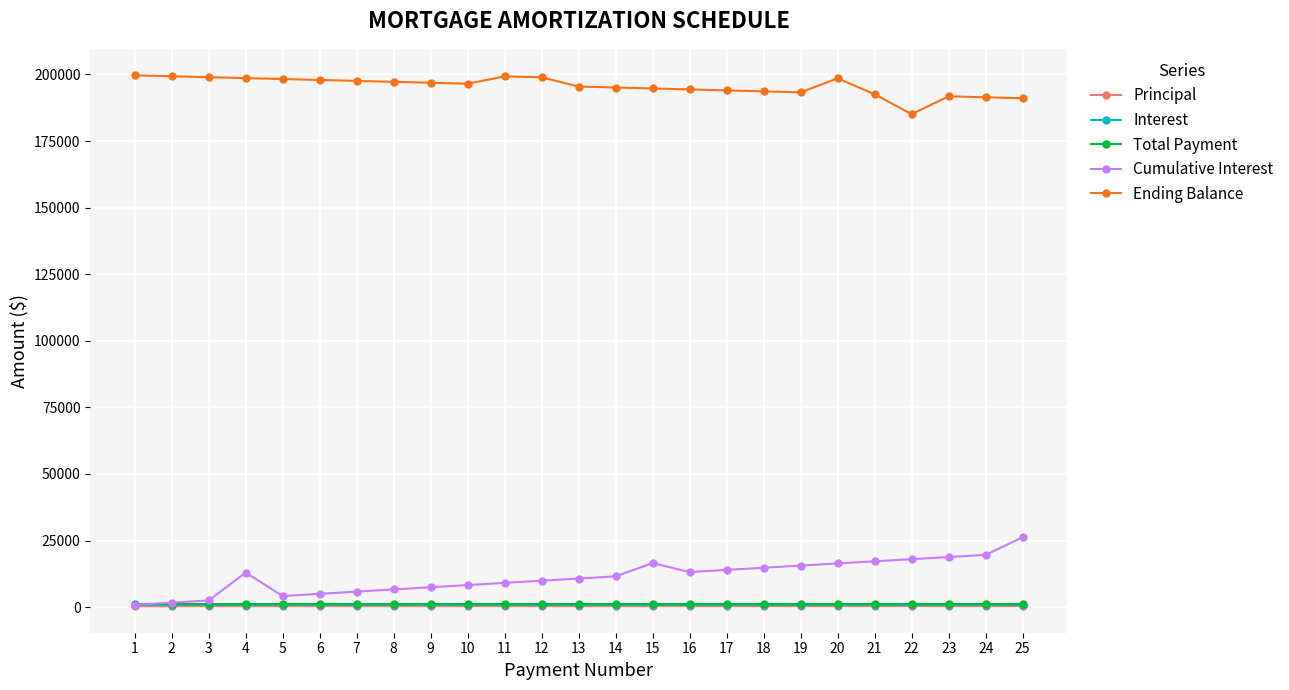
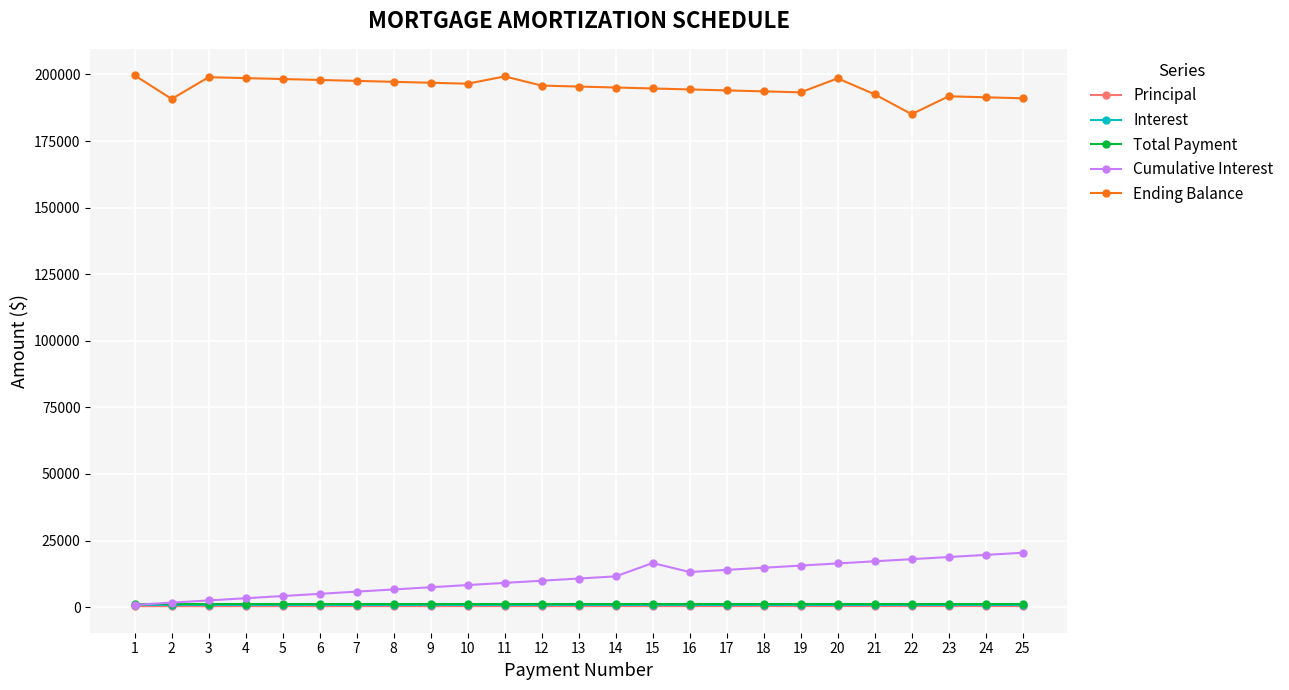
Ending Balance, 2: 199000 -> 191000
Cumulative Interest, 4: 13000 -> 3000
Ending Balance, 12: 199000 -> 196000
Cumulative Interest, 25: 26000 -> 20000
